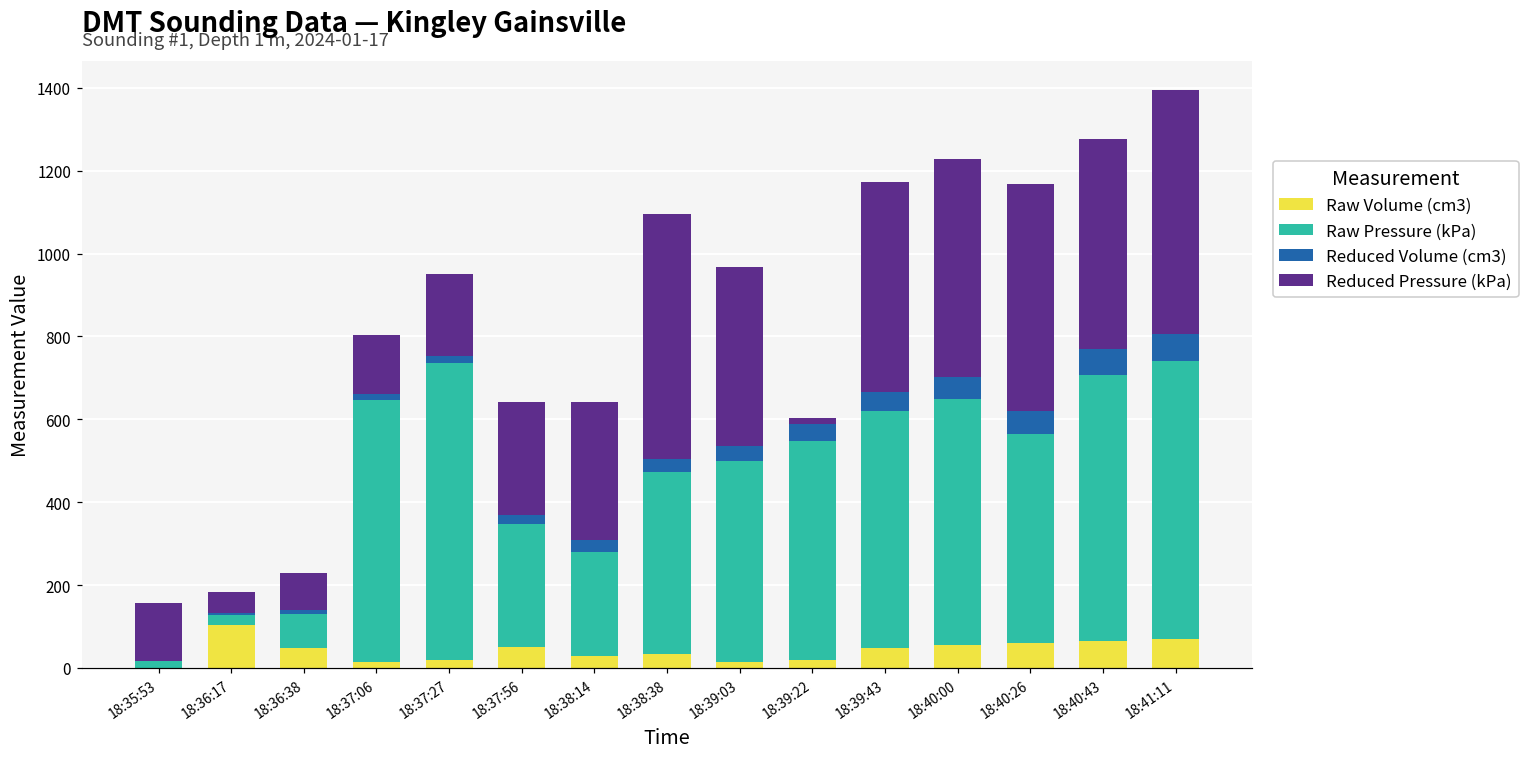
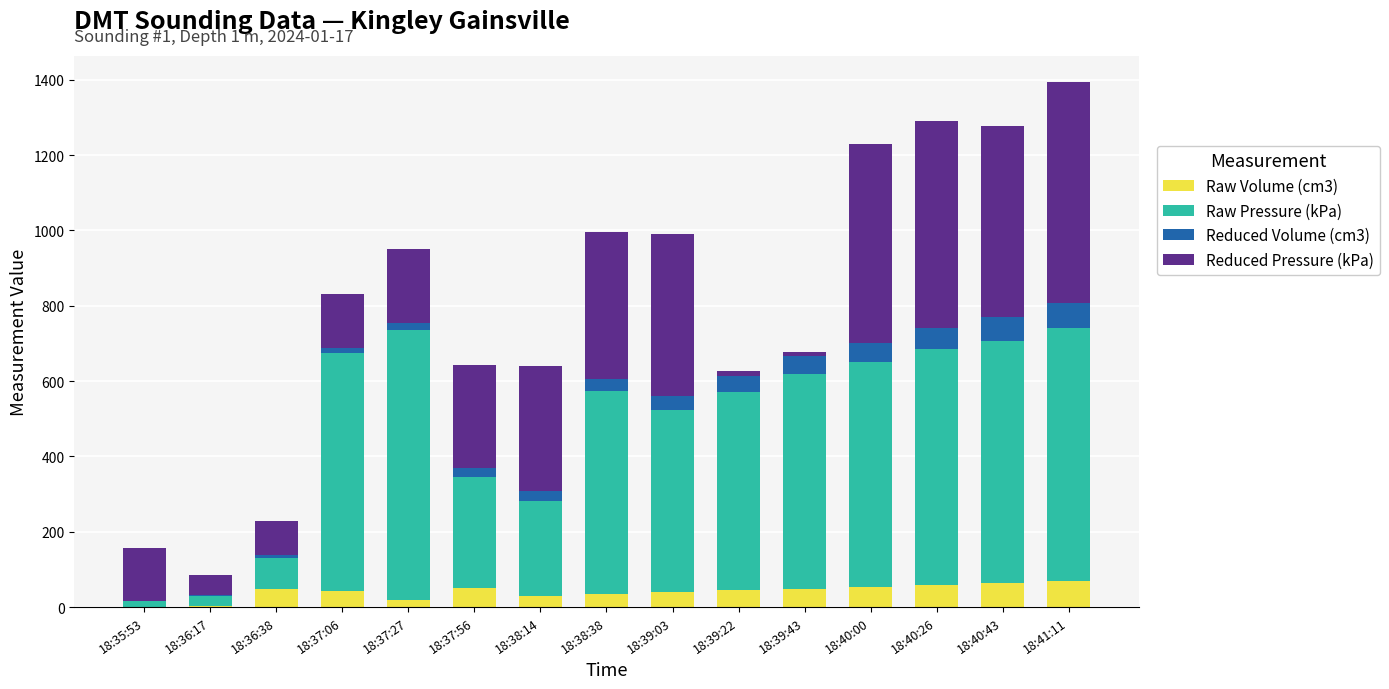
Raw Volume (cm3), 18:36:17: 100 -> 0
Raw Volume (cm3), 18:37:06: 10 -> 40
Raw Pressure (kPa), 18:38:38: 440 -> 540
Reduced Pressure (kPa), 18:38:38: 590 -> 390
Raw Volume (cm3), 18:39:03: 20 -> 40
Raw Volume (cm3), 18:39:22: 20 -> 40
Reduced Pressure (kPa), 18:39:43: 510 -> 10
Raw Pressure (kPa), 18:40:26: 510 -> 630
